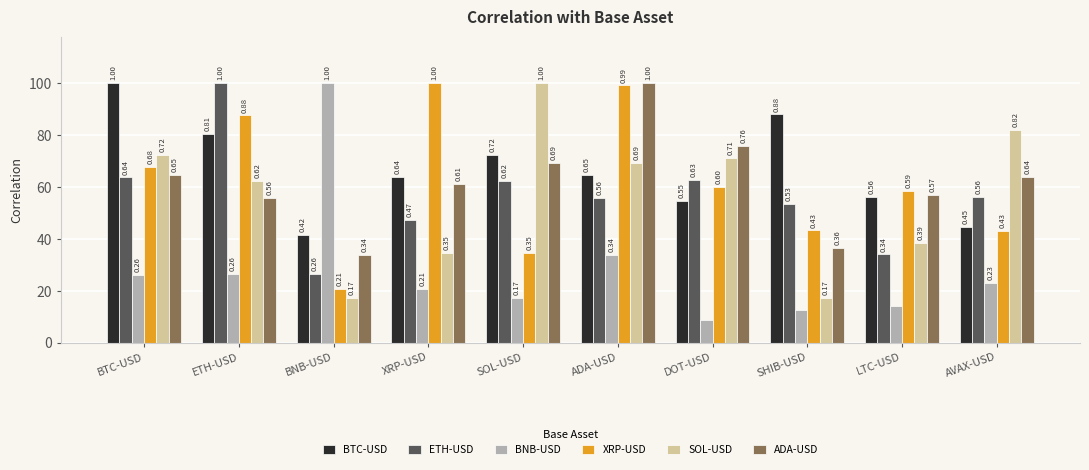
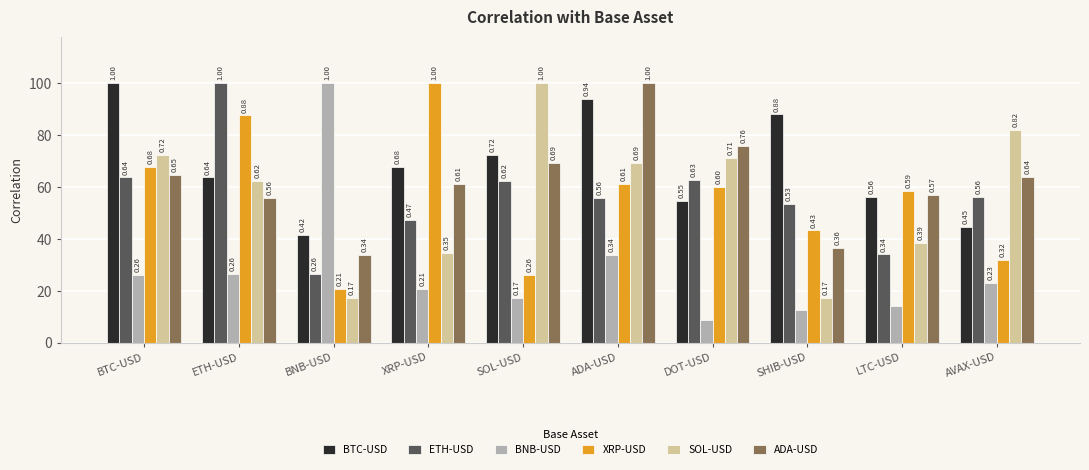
BTC-USD, ETH-USD: 0.81 -> 0.64
BTC-USD, XRP-USD: 0.64 -> 0.68
XRP-USD, SOL-USD: 0.35 -> 0.26
BTC-USD, ADA-USD: 0.65 -> 0.94
XRP-USD, ADA-USD: 0.99 -> 0.61
XRP-USD, AVAX-USD: 0.43 -> 0.32
